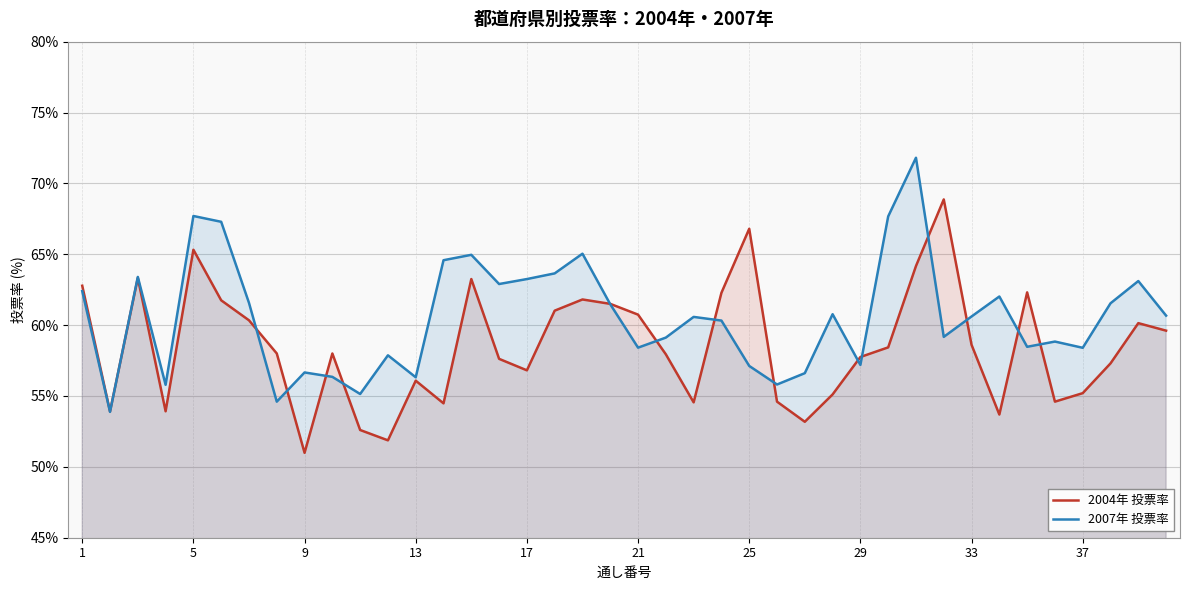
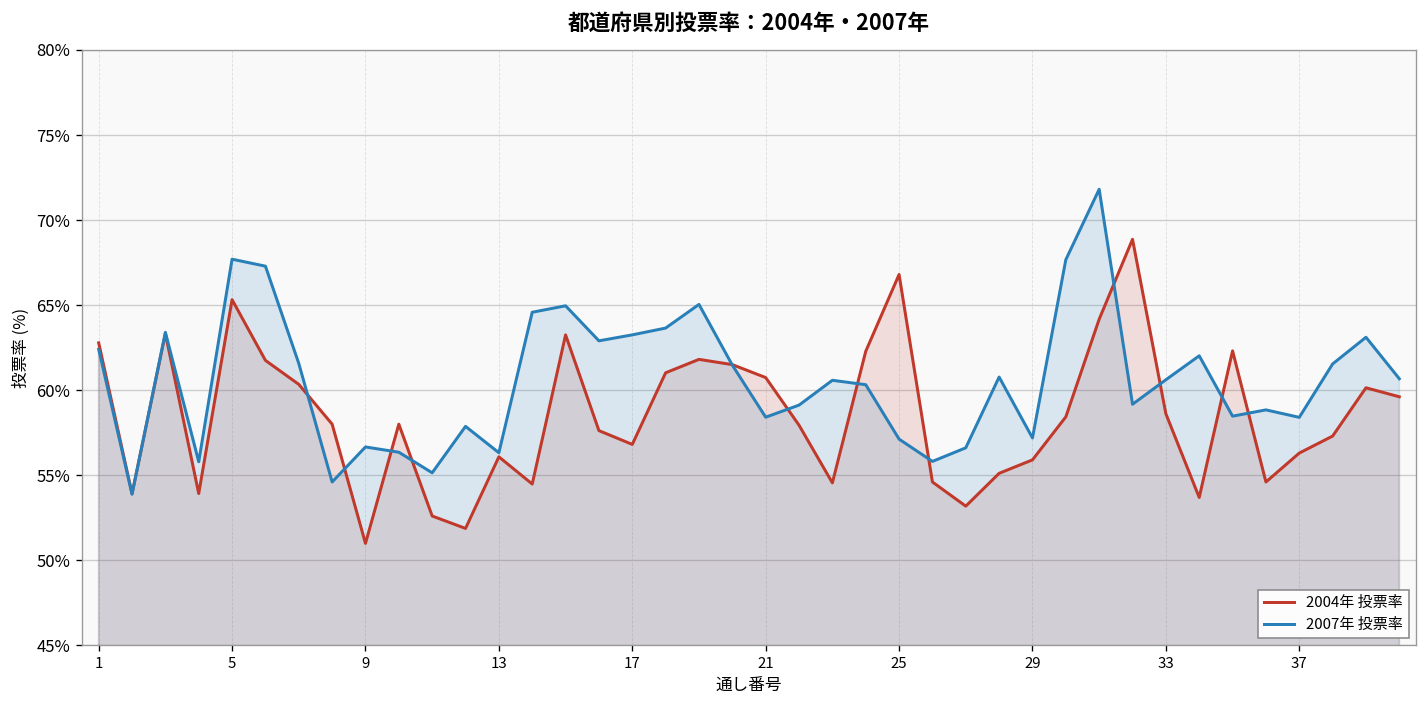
2004年 投票率, 29: 57.8% -> 55.9%
2004年 投票率, 37: 55.2% -> 56.3%
